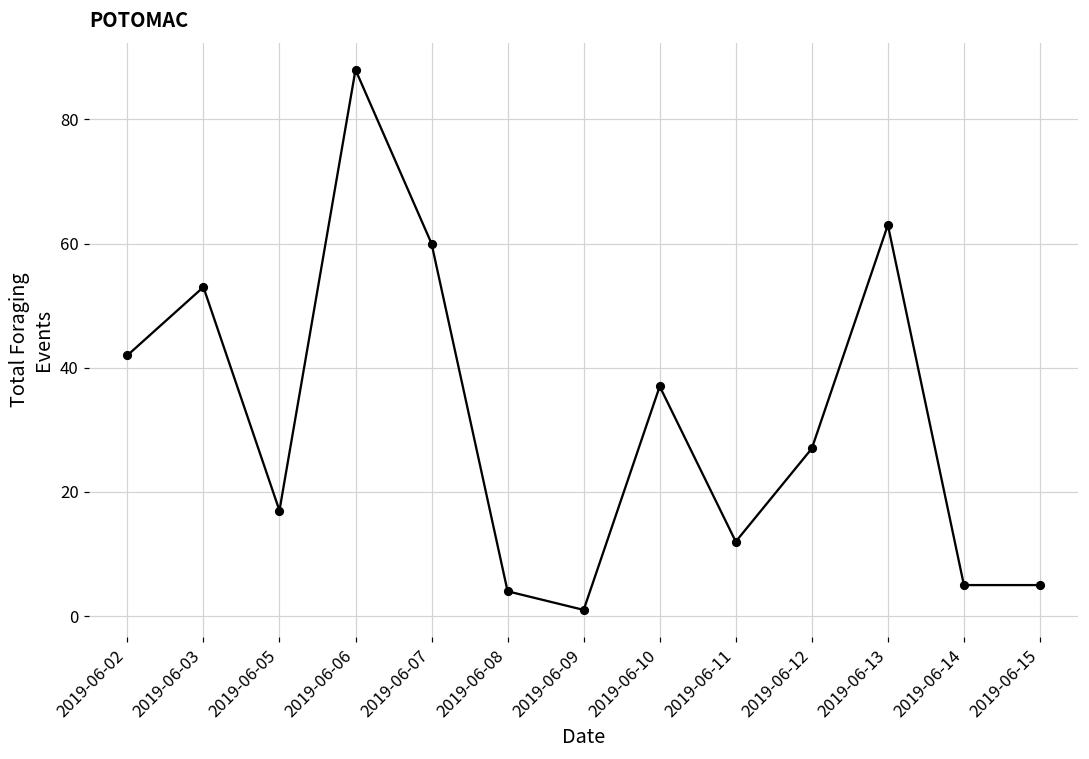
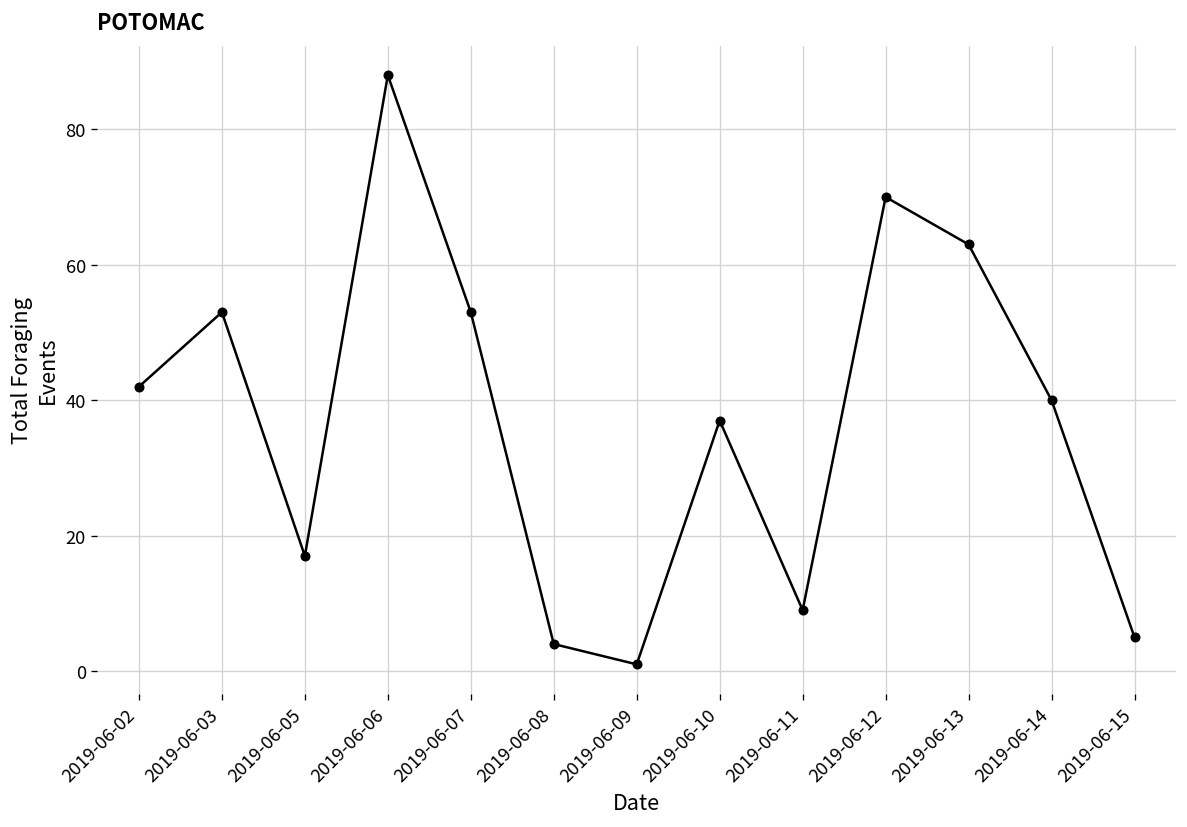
2019-06-07: 60 -> 53
2019-06-11: 12 -> 9
2019-06-12: 27 -> 70
2019-06-14: 5 -> 40
